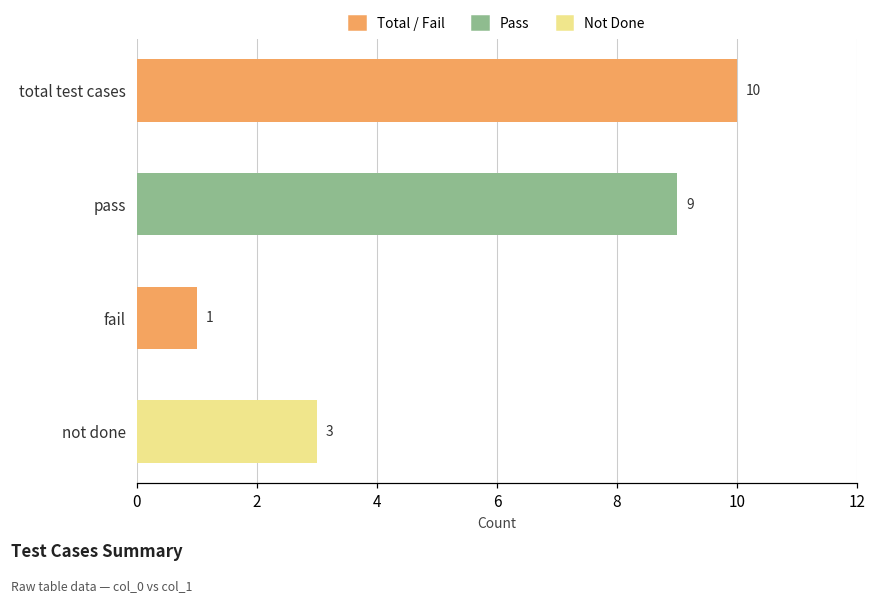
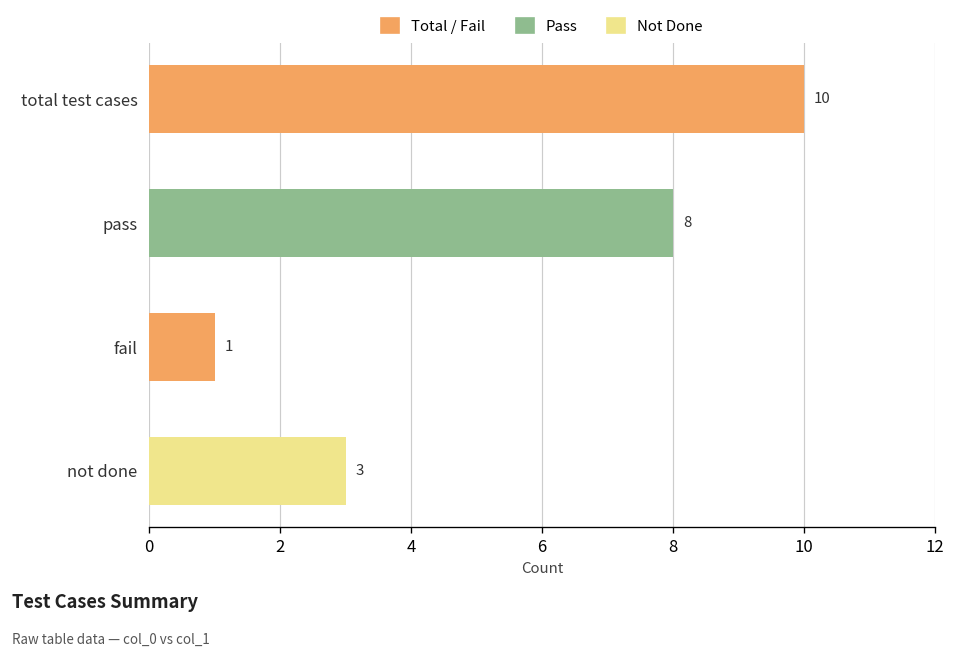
pass: 9 -> 8
